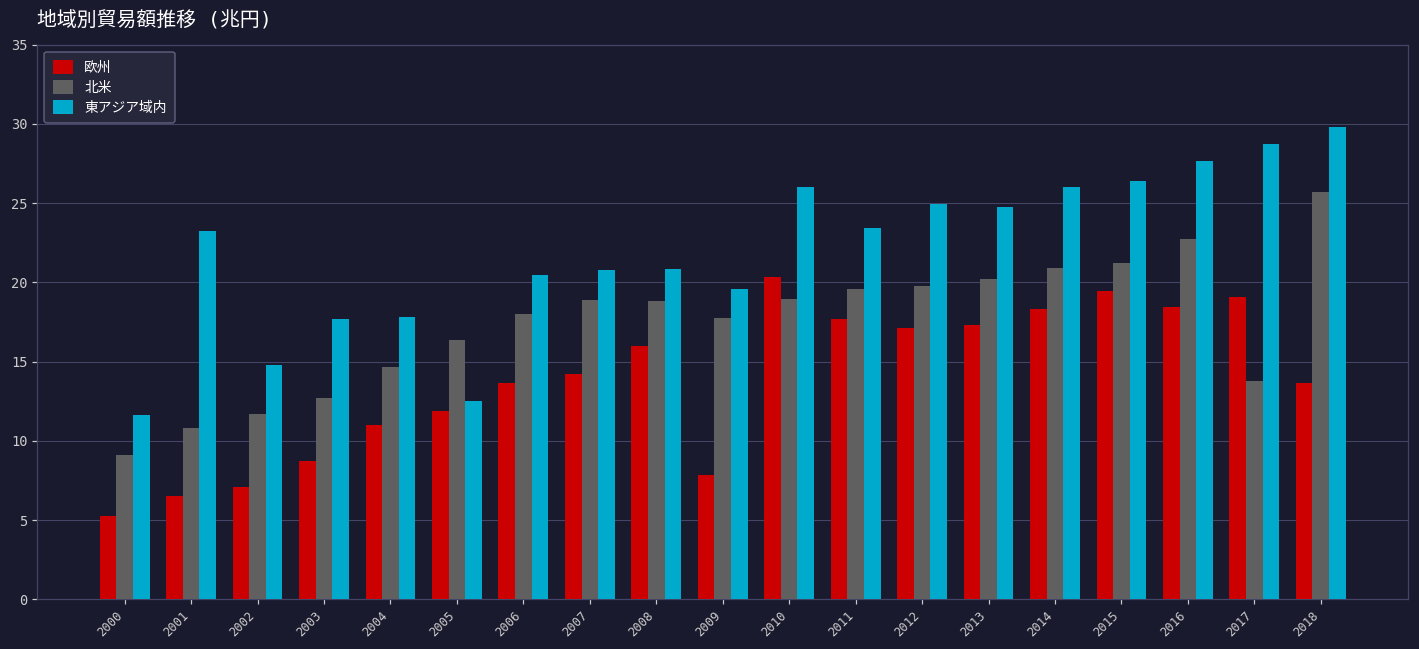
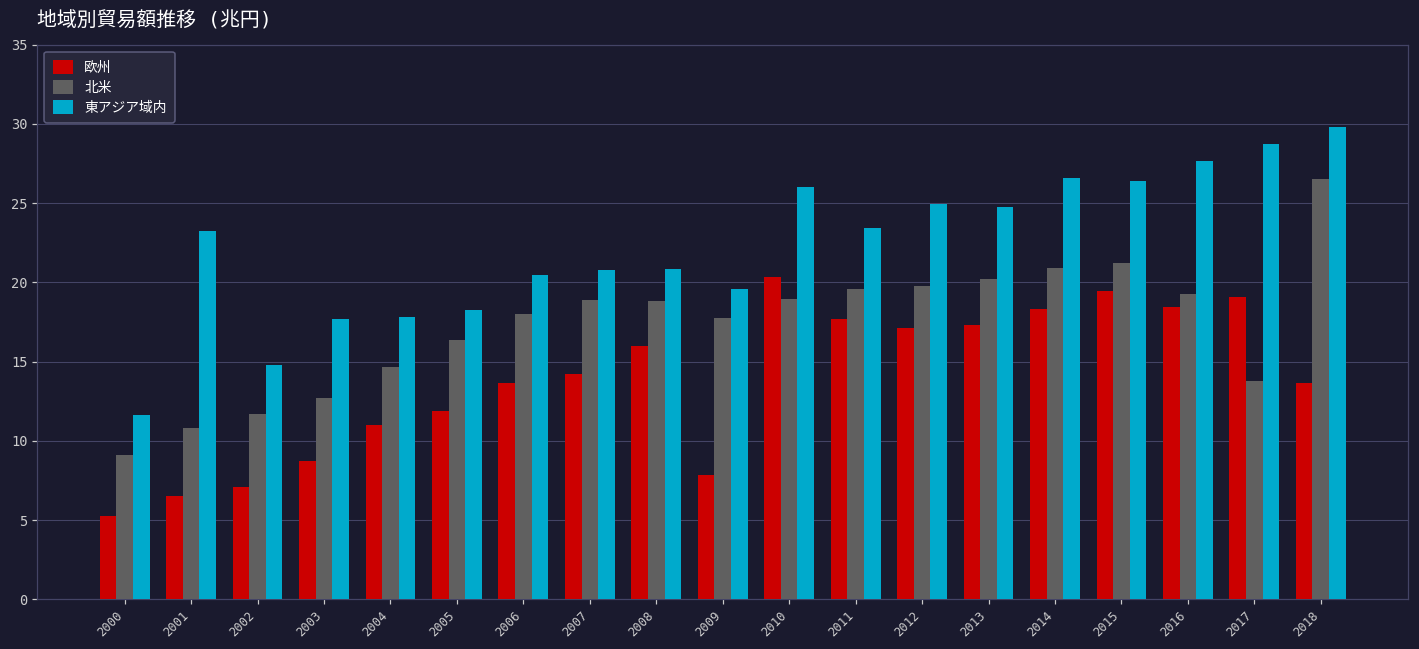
東アジア域内, 2005: 12.5 -> 18.3
東アジア域内, 2014: 26.1 -> 26.6
北米, 2016: 22.8 -> 19.3
北米, 2018: 25.7 -> 26.5
